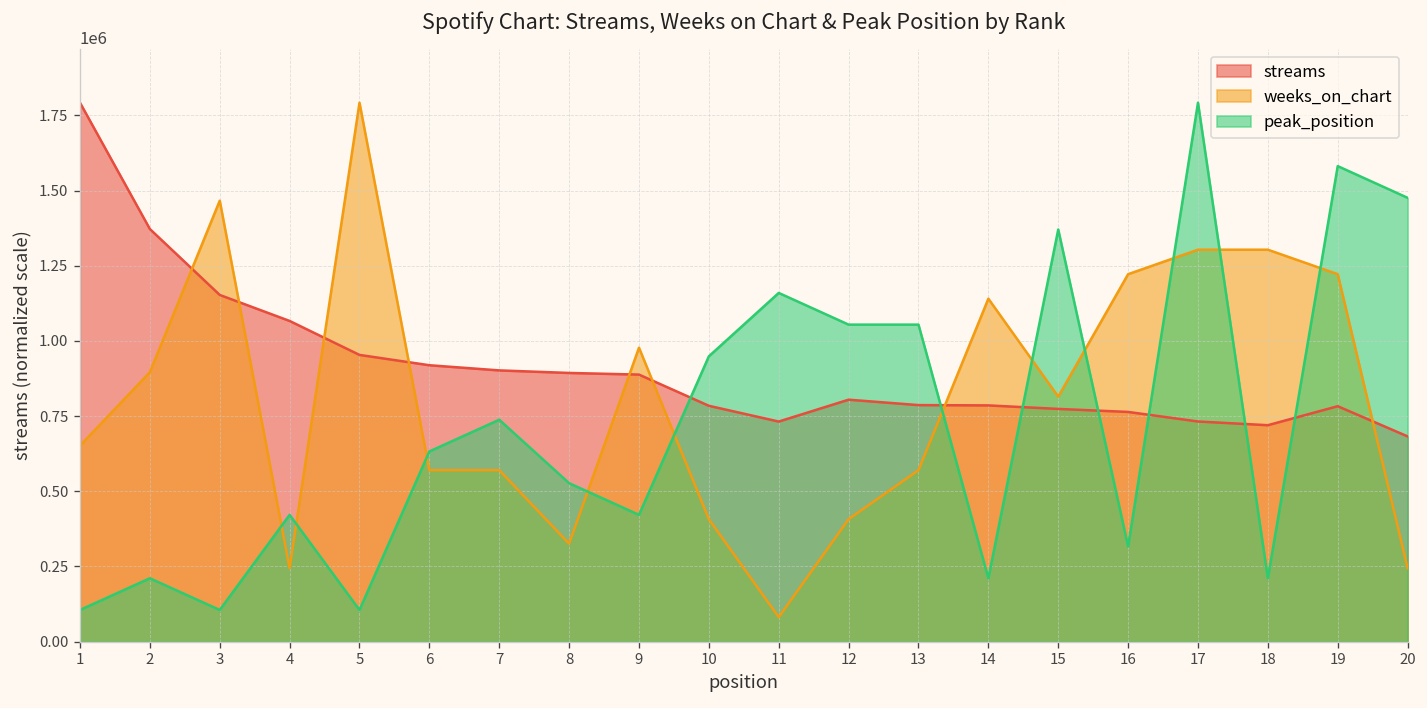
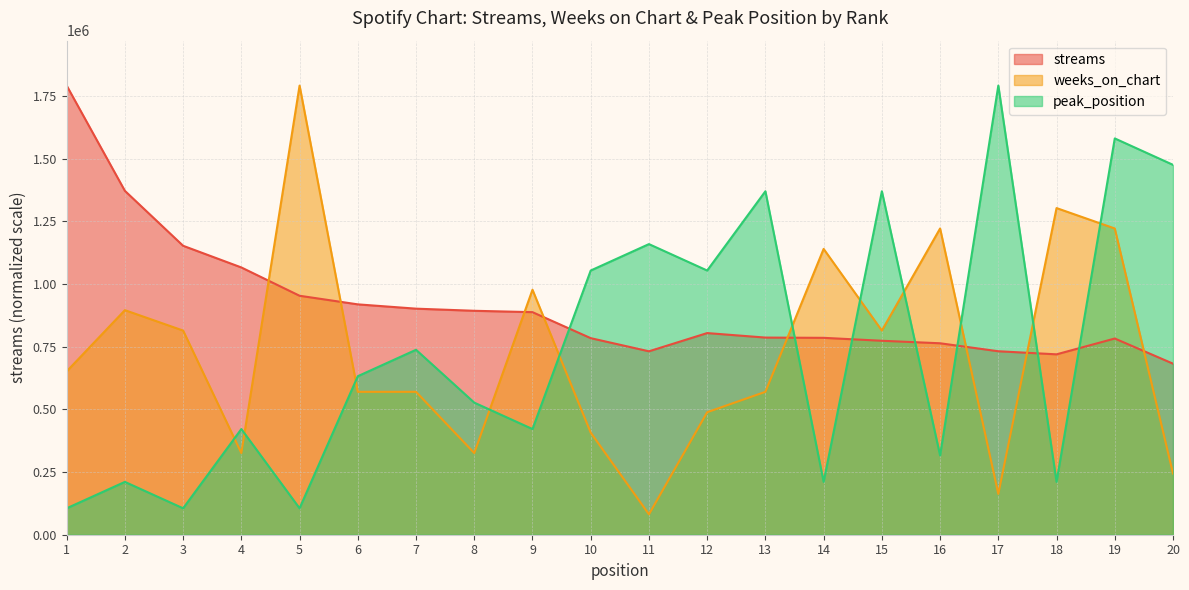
weeks_on_chart, 3: 1470000 -> 810000
weeks_on_chart, 4: 240000 -> 330000
peak_position, 10: 950000 -> 1050000
weeks_on_chart, 12: 410000 -> 490000
peak_position, 13: 1050000 -> 1370000
weeks_on_chart, 17: 1300000 -> 160000
